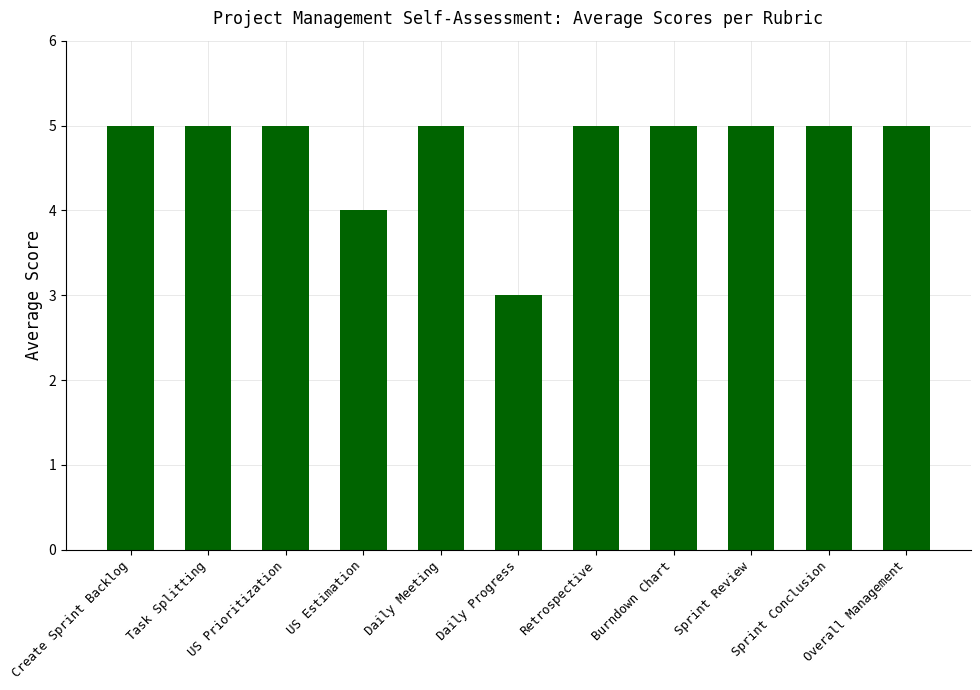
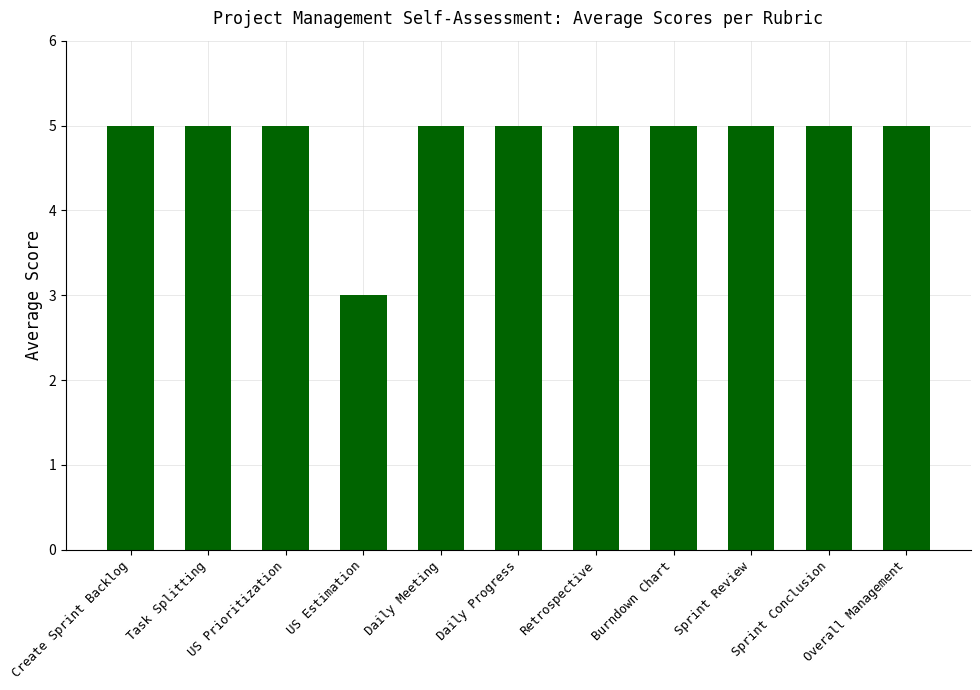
US Estimation: 4 -> 3
Daily Progress: 3 -> 5
